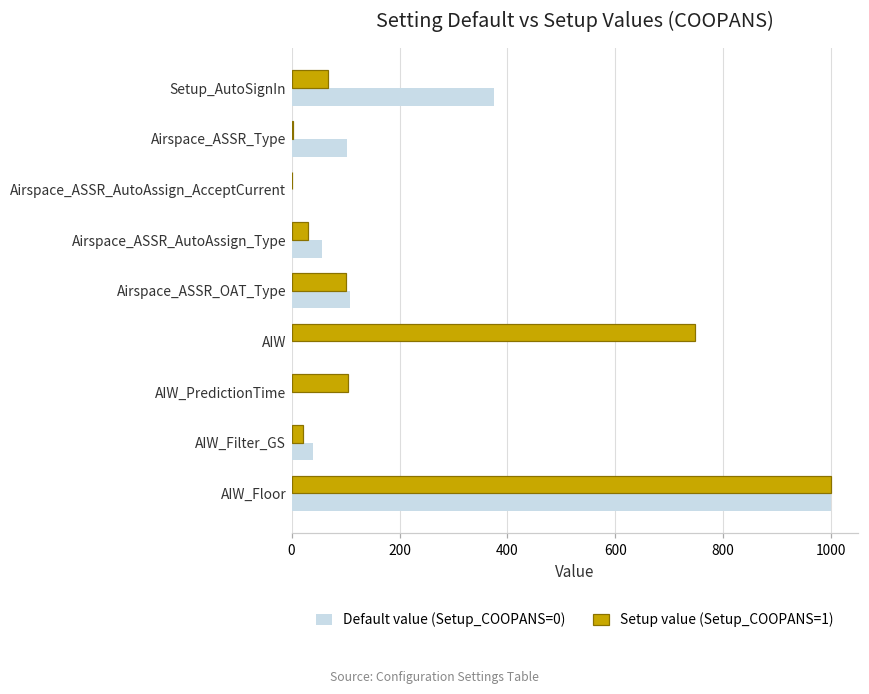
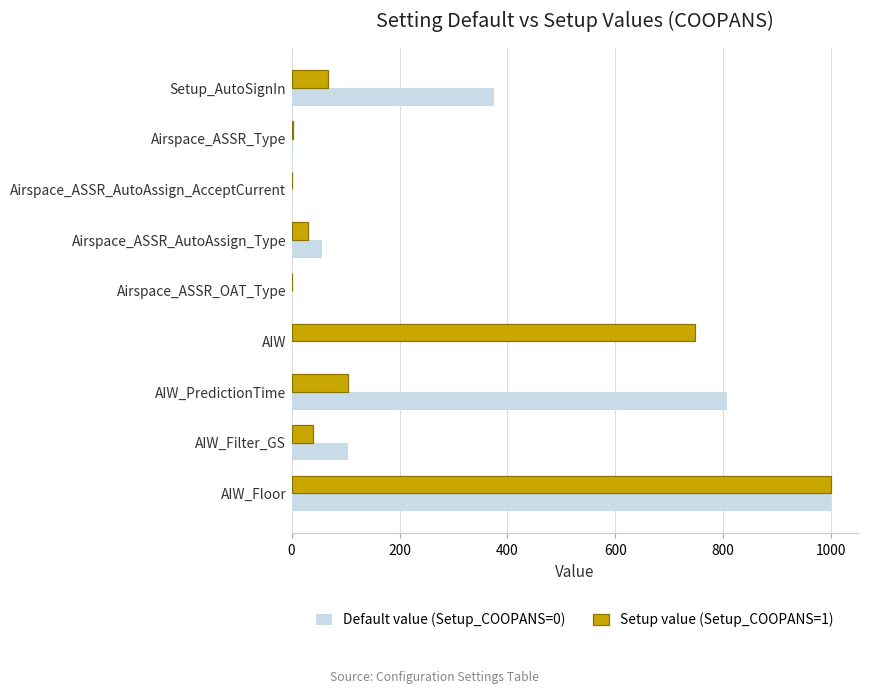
Default value (Setup_COOPANS=0), Airspace_ASSR_Type: 100 -> 0
Setup value (Setup_COOPANS=1), Airspace_ASSR_OAT_Type: 100 -> 0
Default value (Setup_COOPANS=0), Airspace_ASSR_OAT_Type: 110 -> 0
Default value (Setup_COOPANS=0), AIW_PredictionTime: 0 -> 810
Setup value (Setup_COOPANS=1), AIW_Filter_GS: 20 -> 40
Default value (Setup_COOPANS=0), AIW_Filter_GS: 40 -> 110
